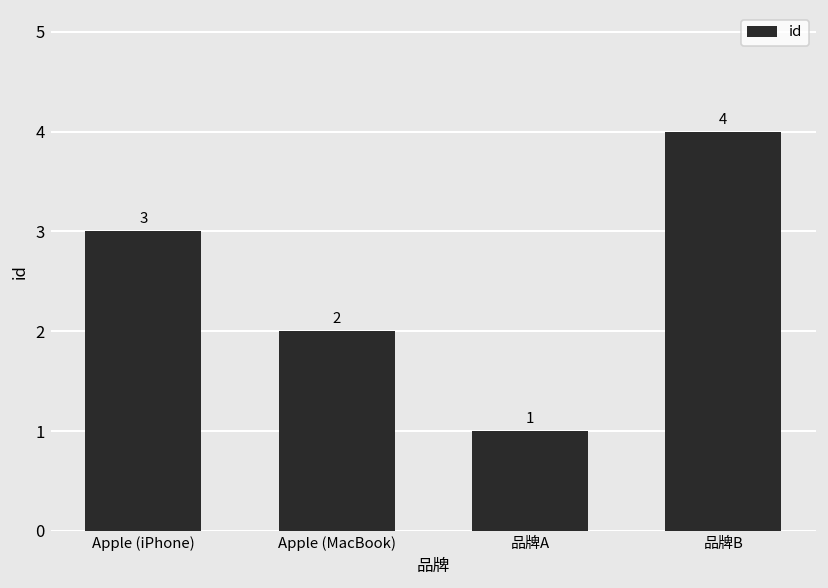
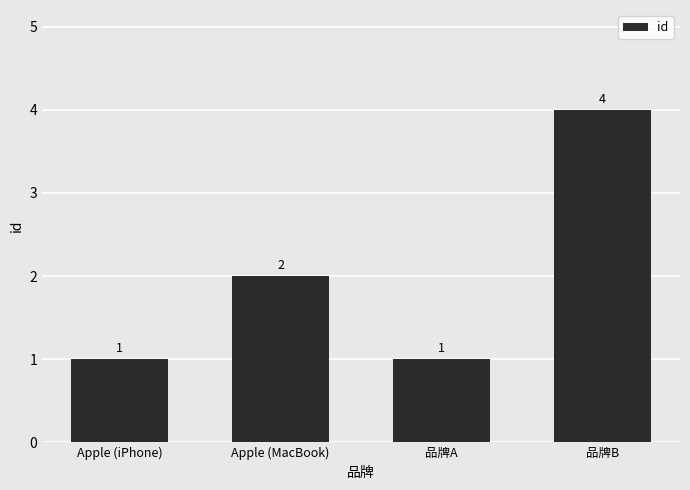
Apple (iPhone): 3 -> 1
